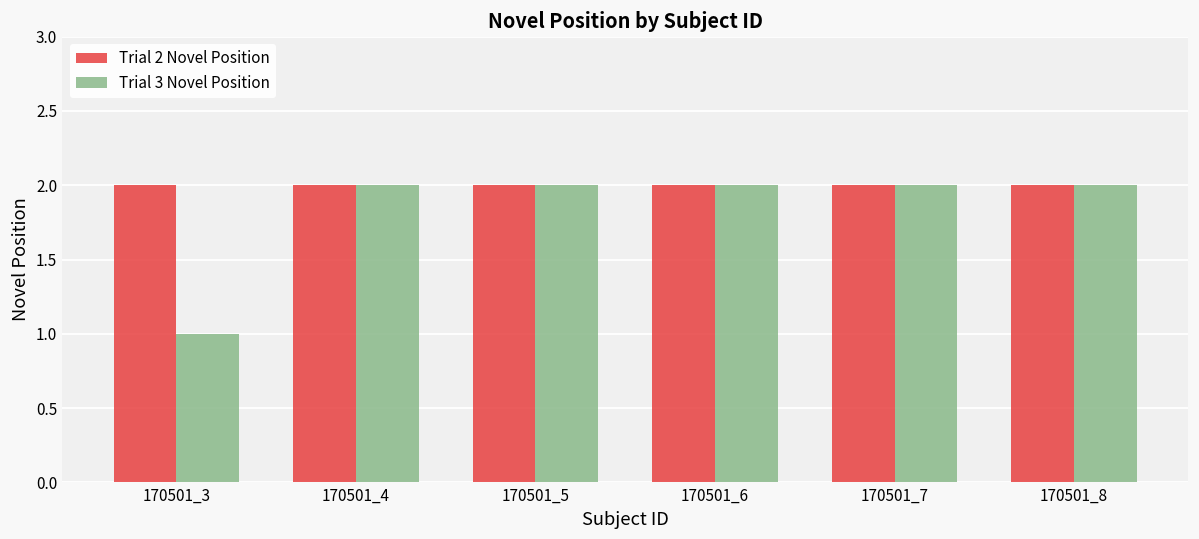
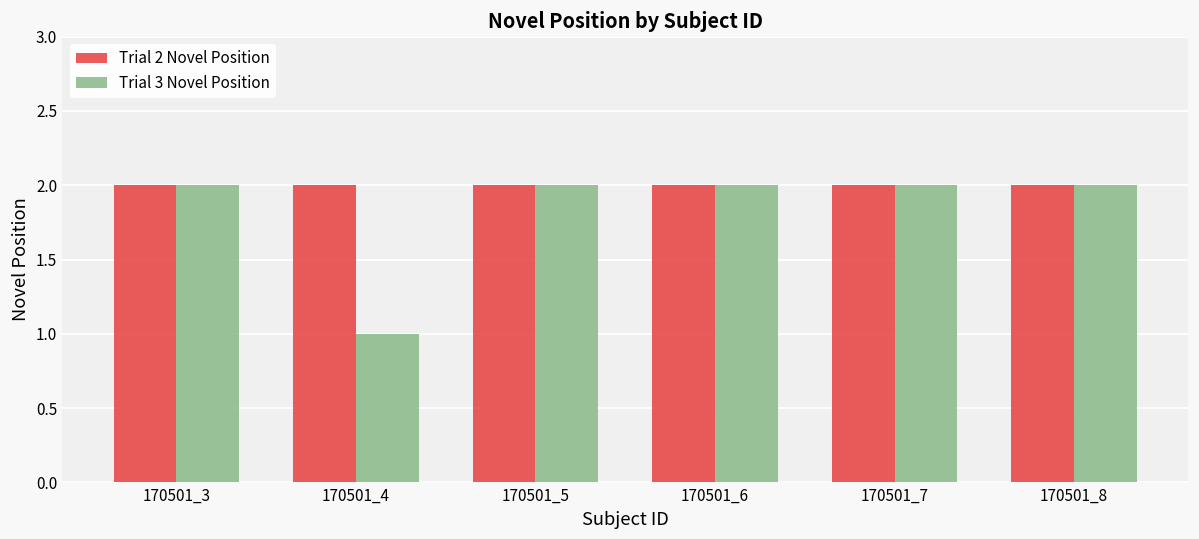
Trial 3 Novel Position, 170501_3: 1 -> 2
Trial 3 Novel Position, 170501_4: 2 -> 1
